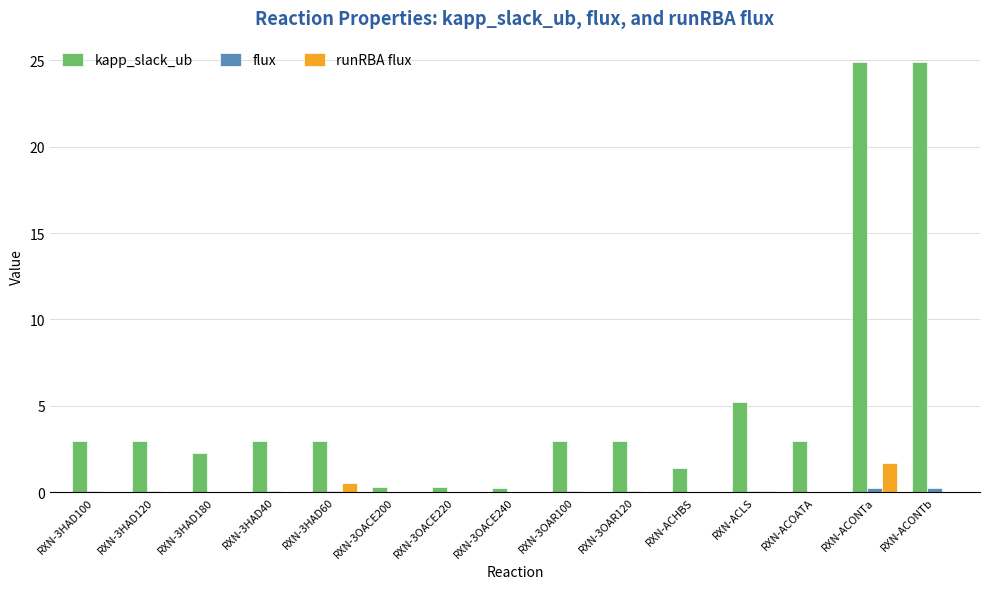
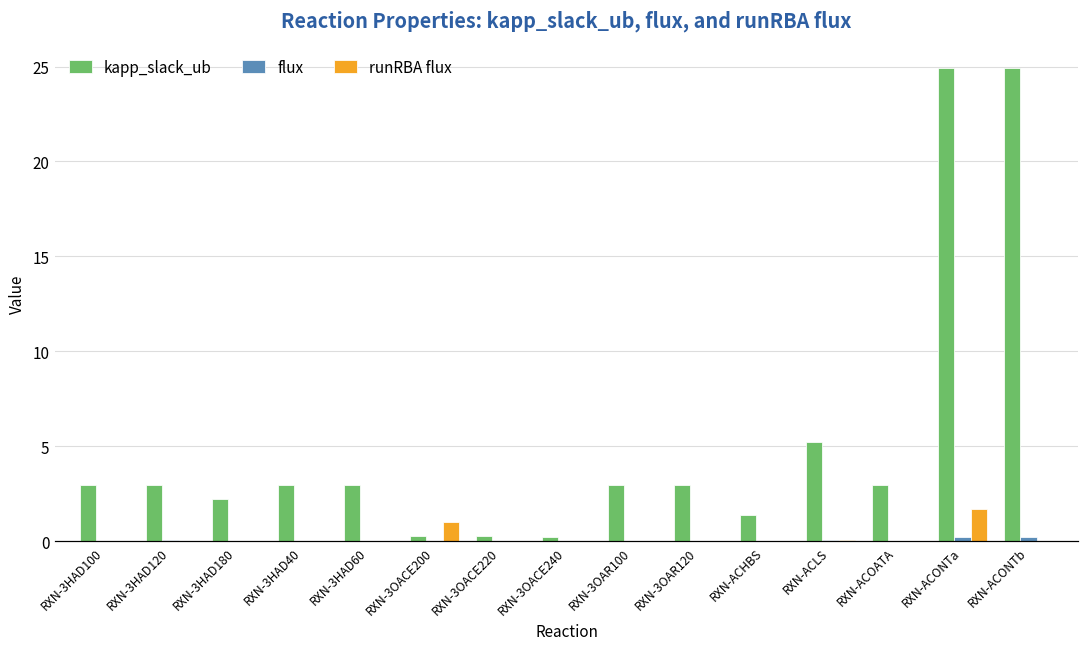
runRBA flux, RXN-3HAD60: 0.5 -> 0.0
runRBA flux, RXN-3OACE200: 0.0 -> 1.0
